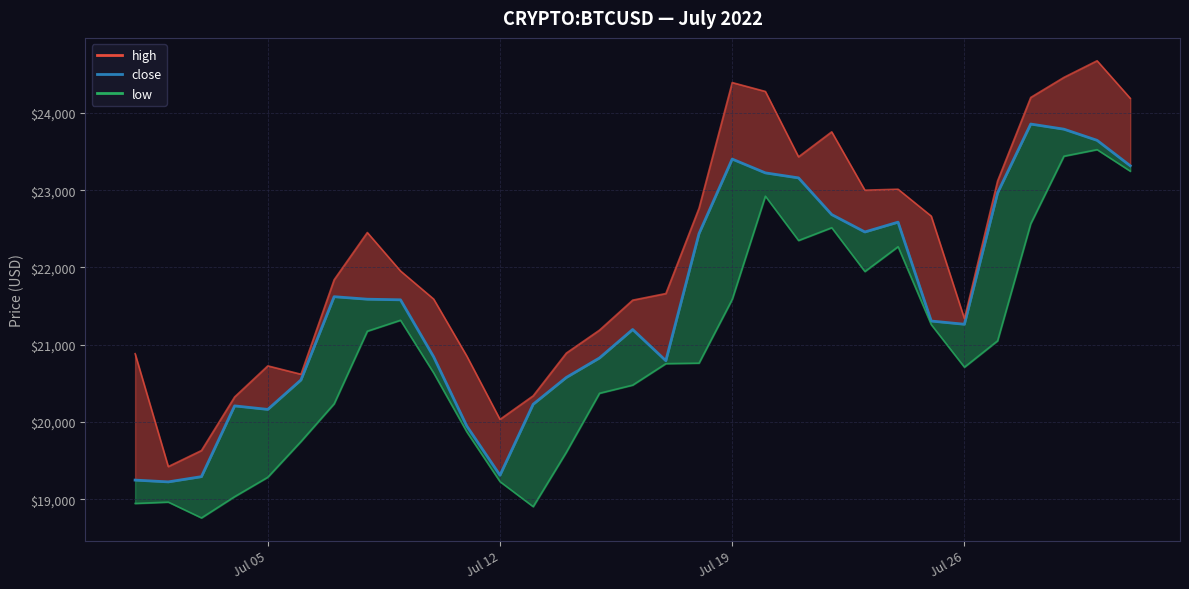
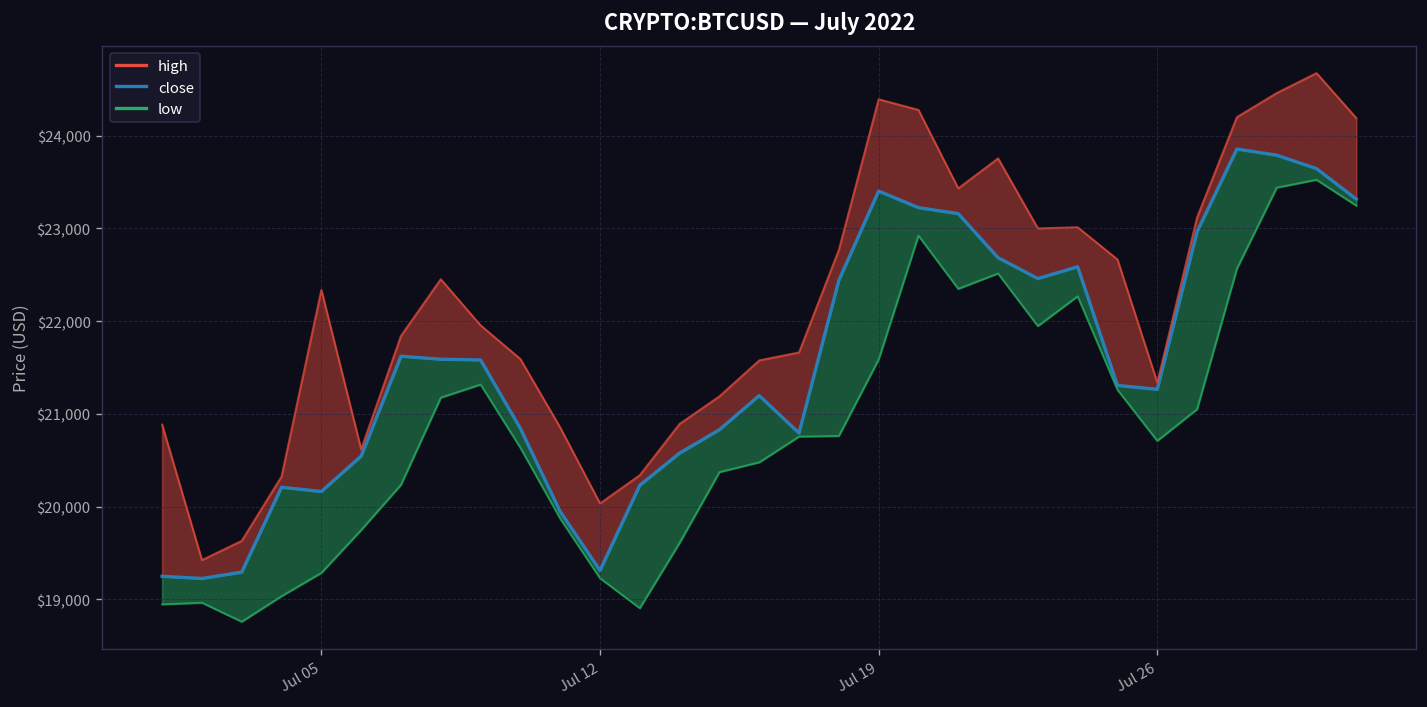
high, Jul 05: $20,700 -> $22,300
